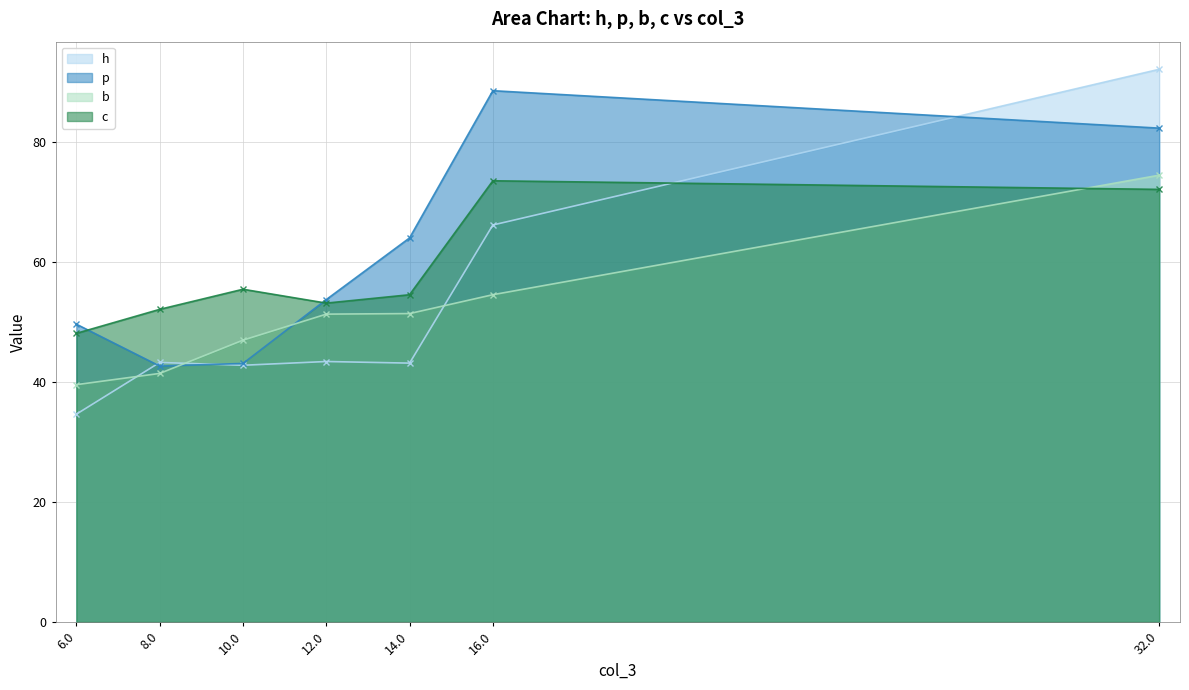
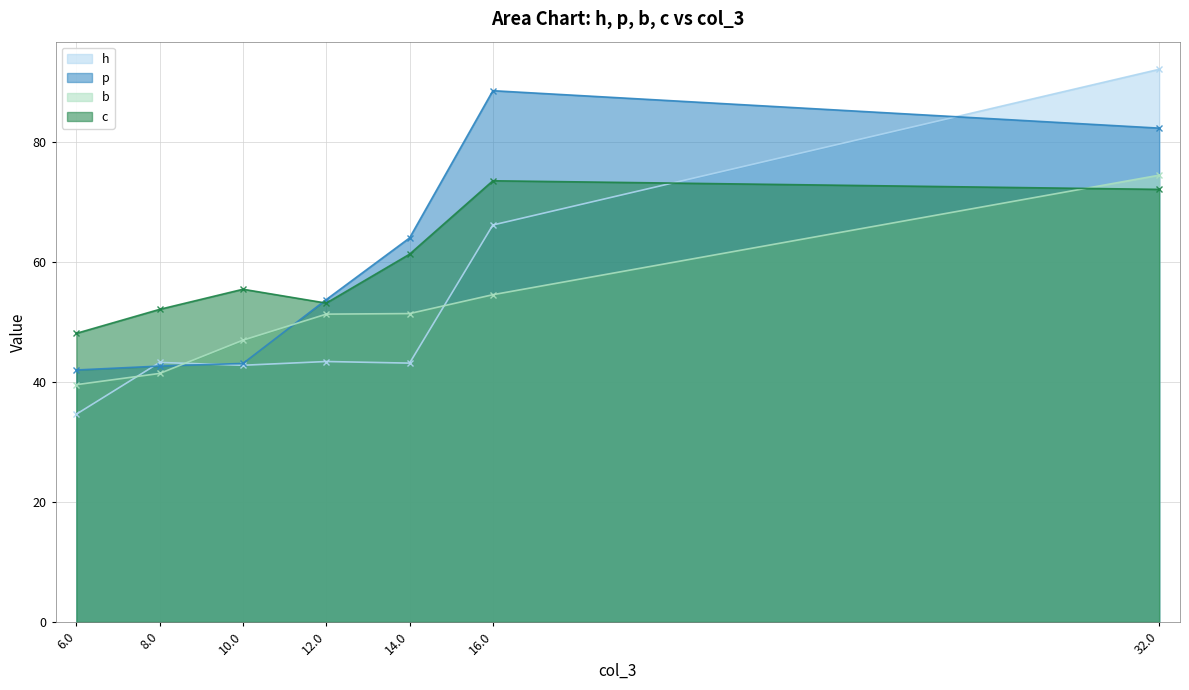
p, 6.0: 50 -> 42
c, 14.0: 55 -> 61
